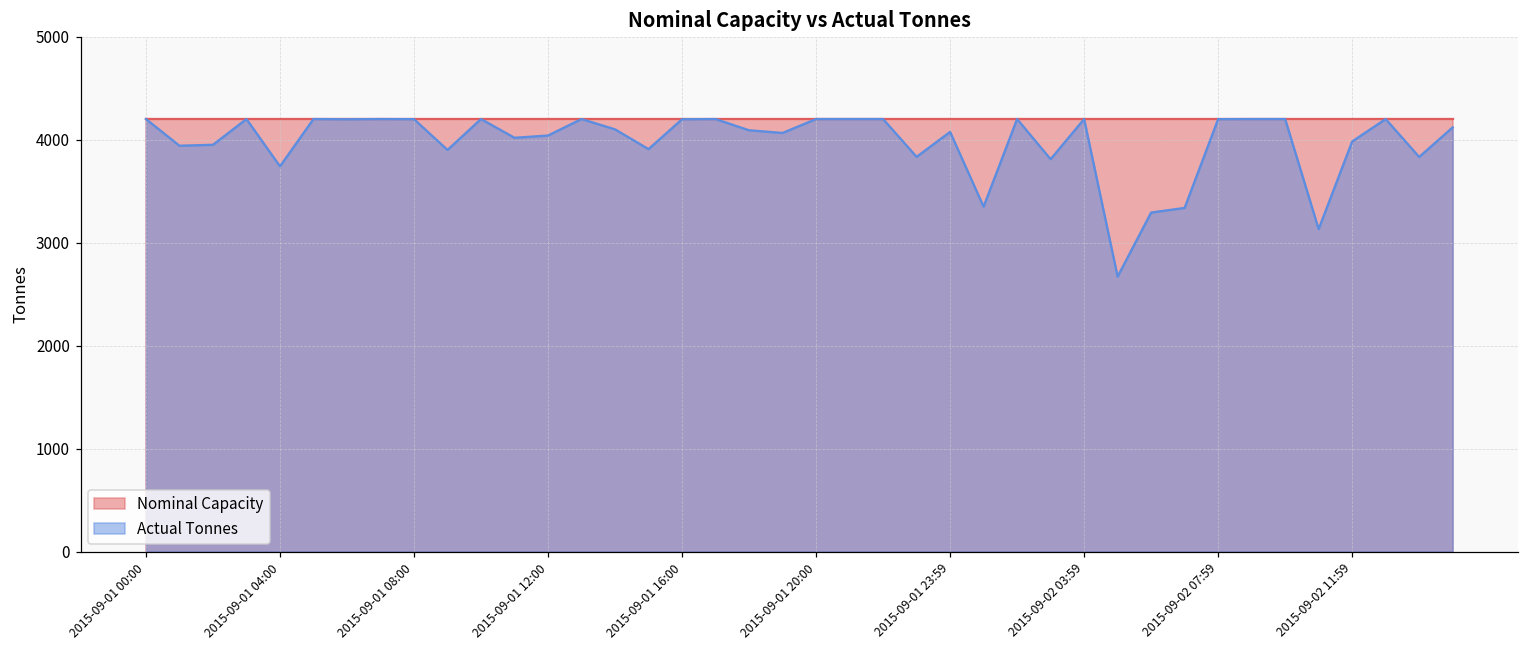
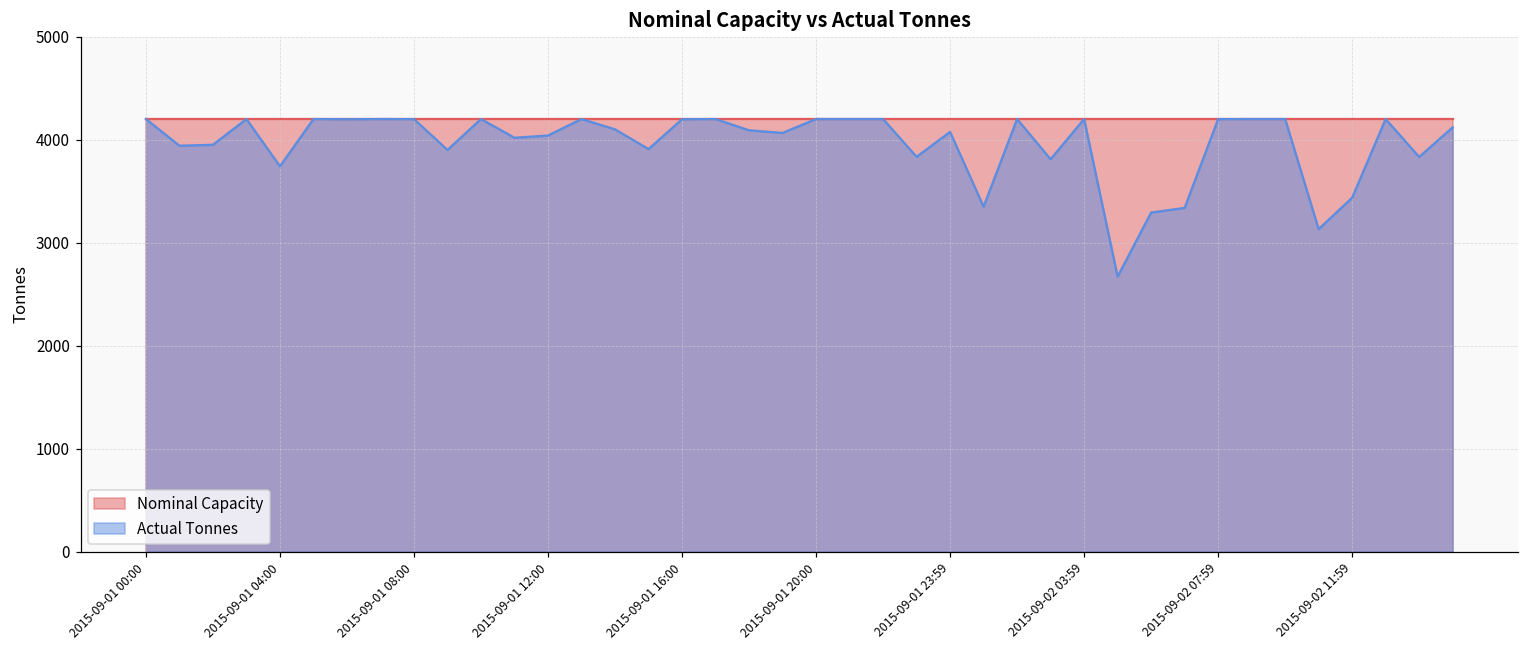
Actual Tonnes, 2015-09-02 11:59: 4000 -> 3400
